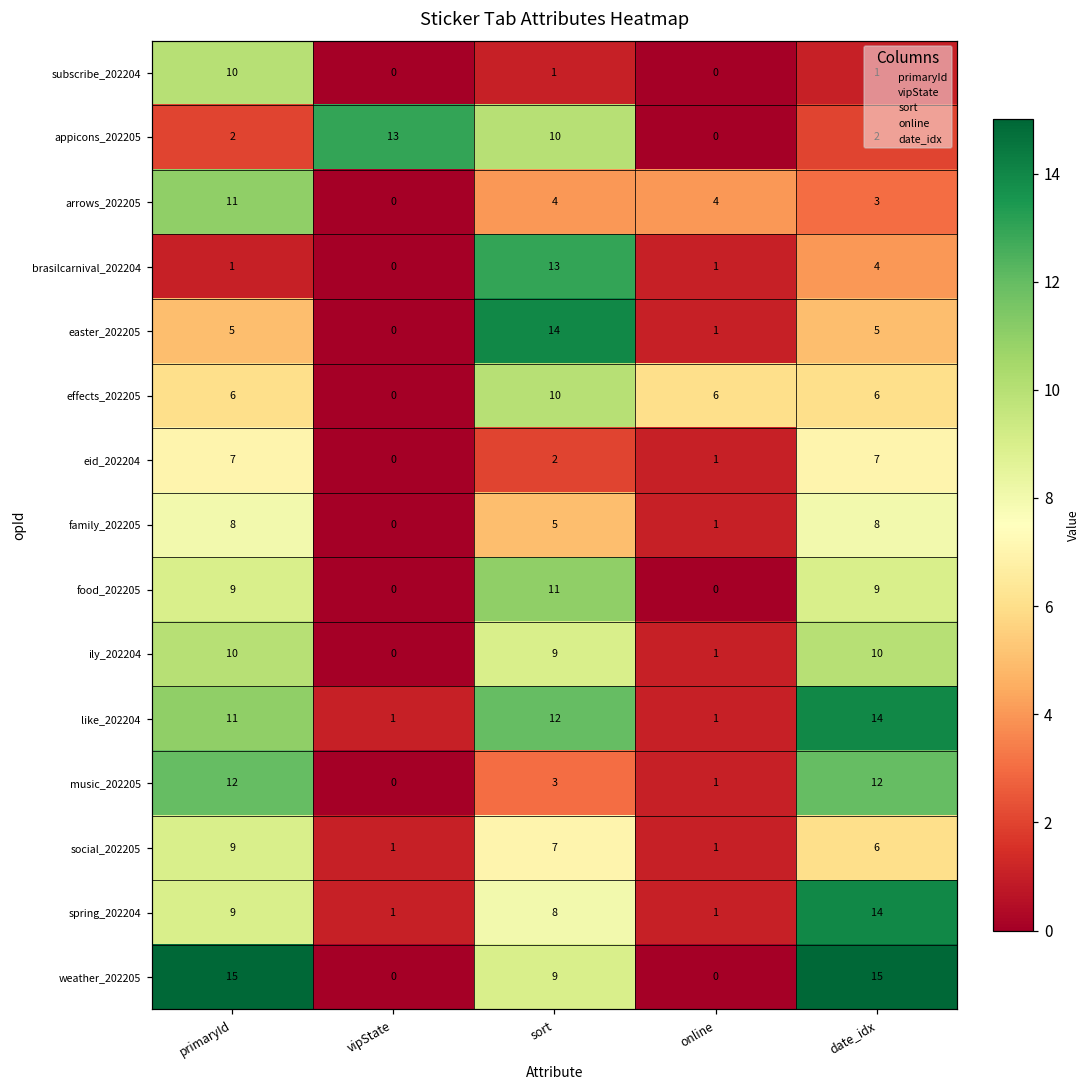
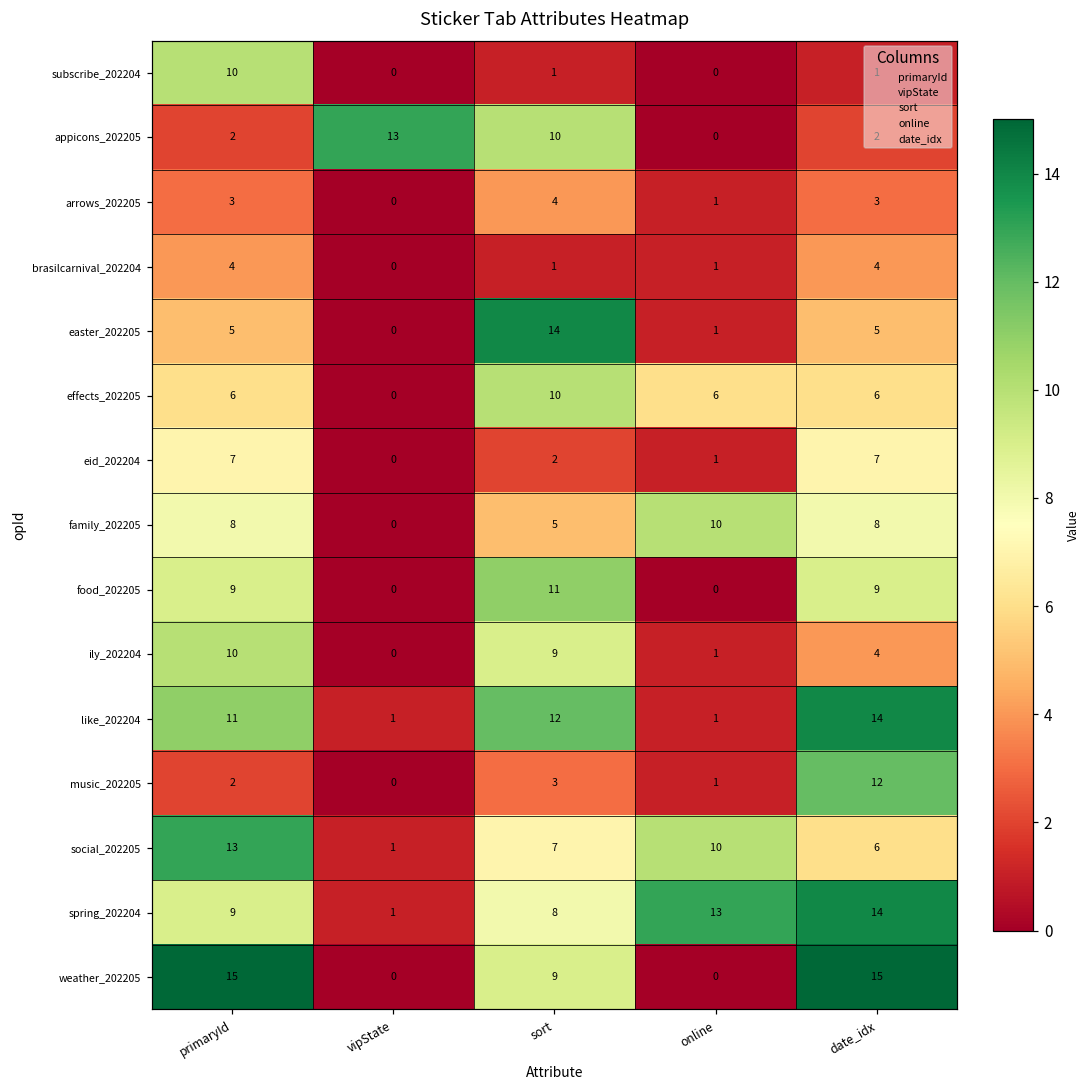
arrows_202205, primaryId: 11 -> 3
arrows_202205, online: 4 -> 1
brasilcarnival_202204, primaryId: 1 -> 4
brasilcarnival_202204, sort: 13 -> 1
family_202205, online: 1 -> 10
ily_202204, date_idx: 10 -> 4
music_202205, primaryId: 12 -> 2
social_202205, primaryId: 9 -> 13
social_202205, online: 1 -> 10
spring_202204, online: 1 -> 13
